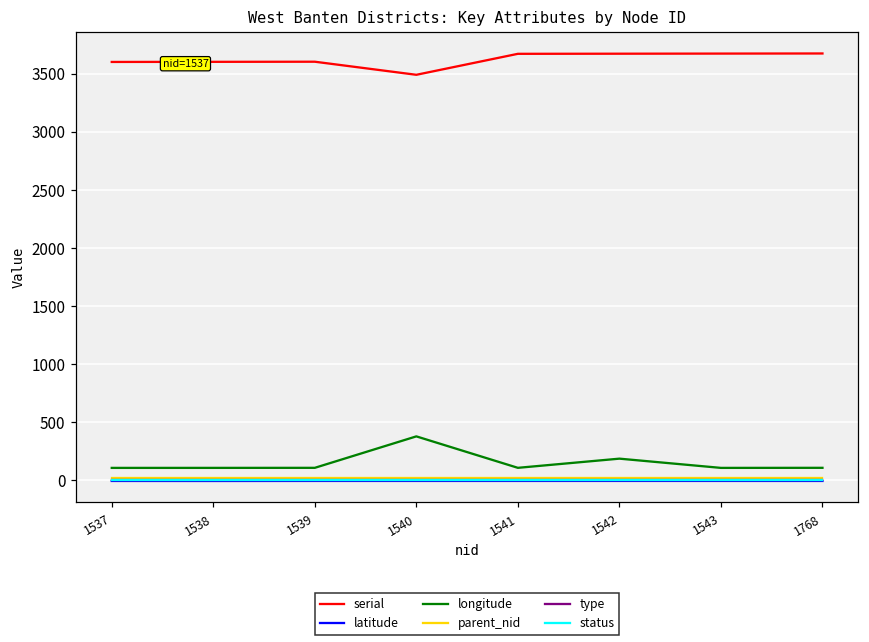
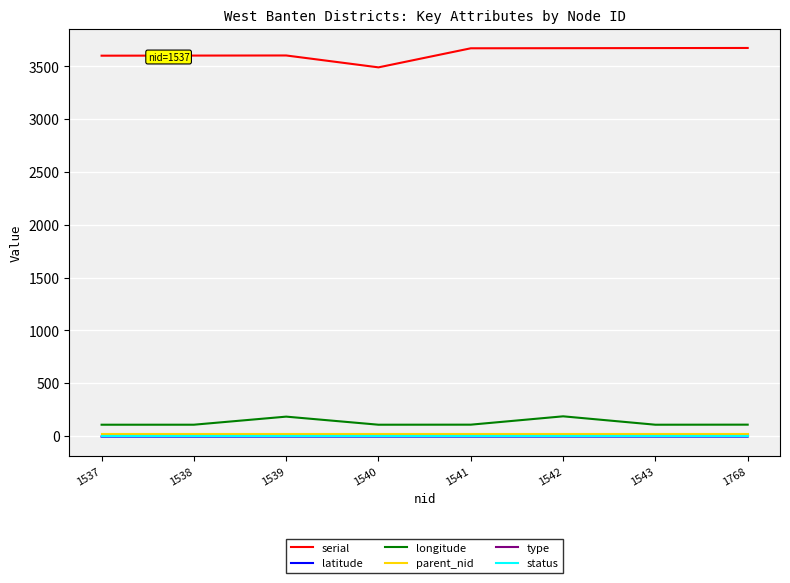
longitude, 1539: 110 -> 180
longitude, 1540: 380 -> 110
